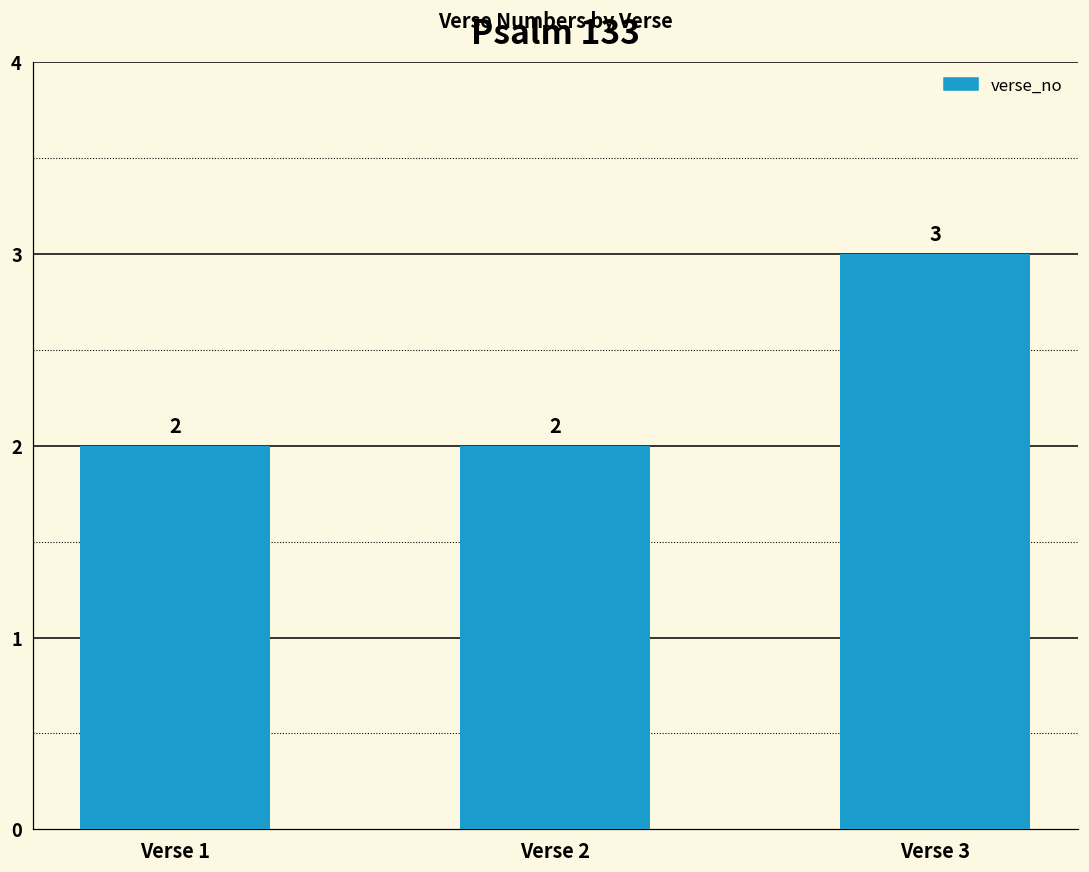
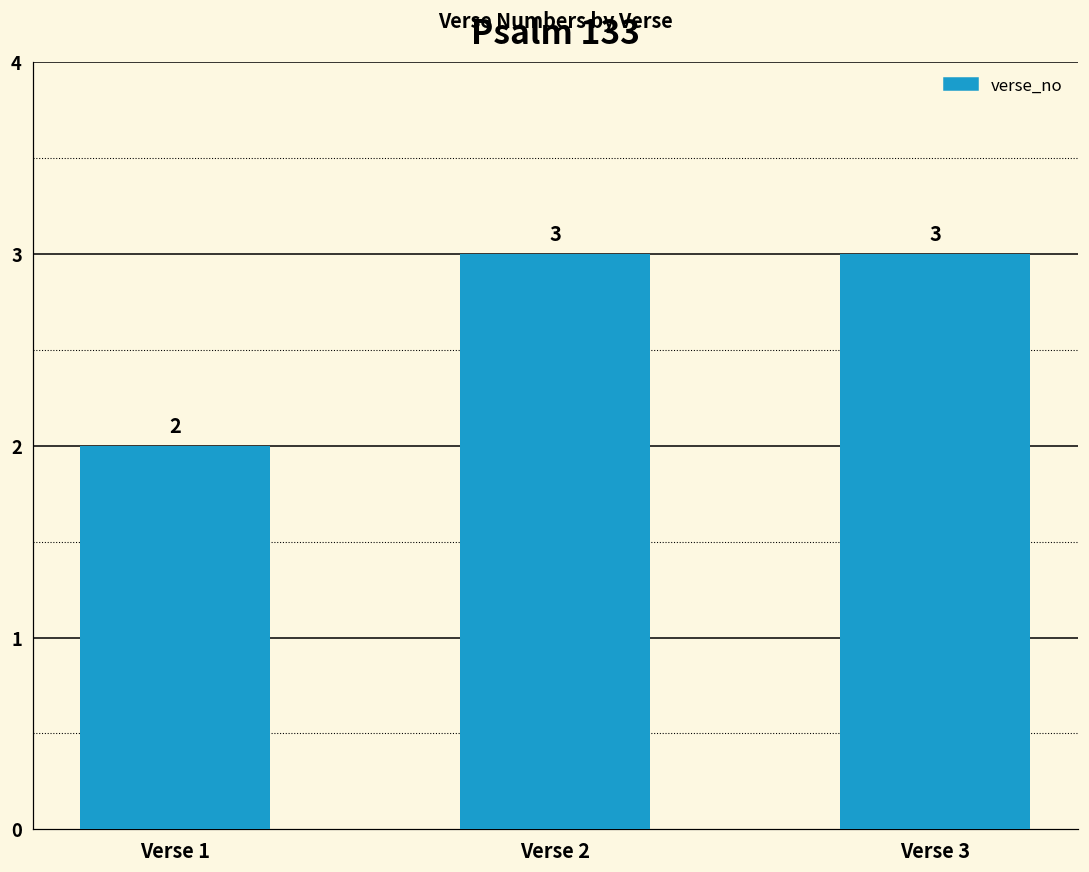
Verse 2: 2 -> 3
